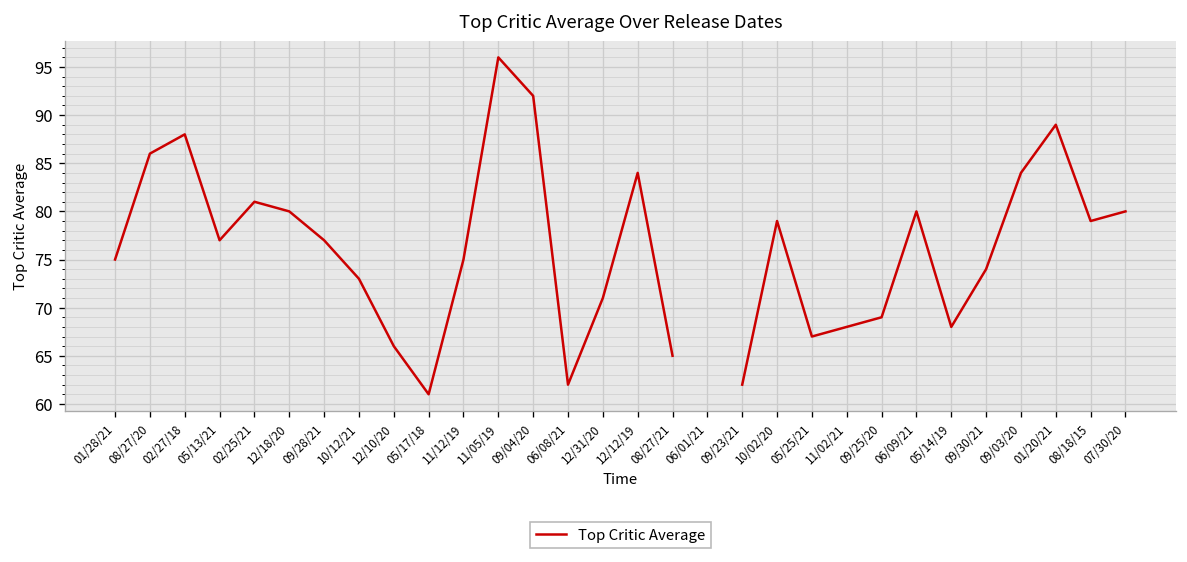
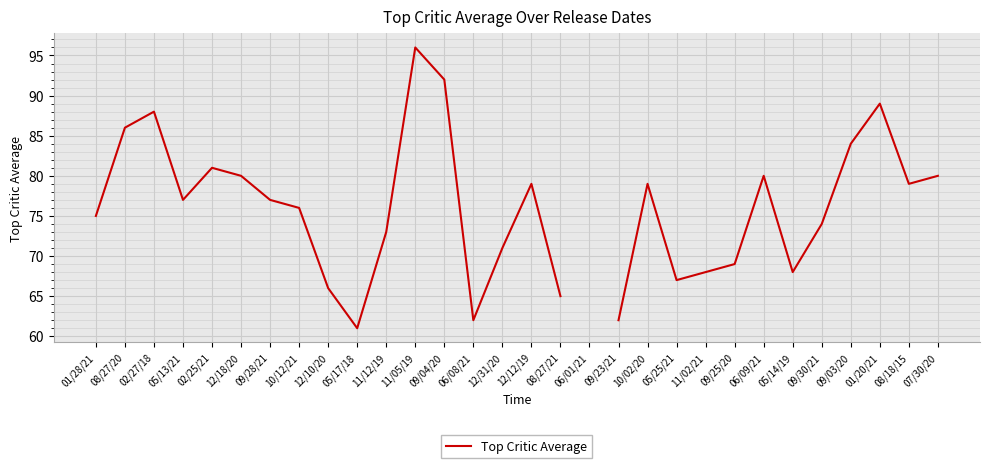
10/12/21: 73 -> 76
11/12/19: 75 -> 73
12/12/19: 84 -> 79
